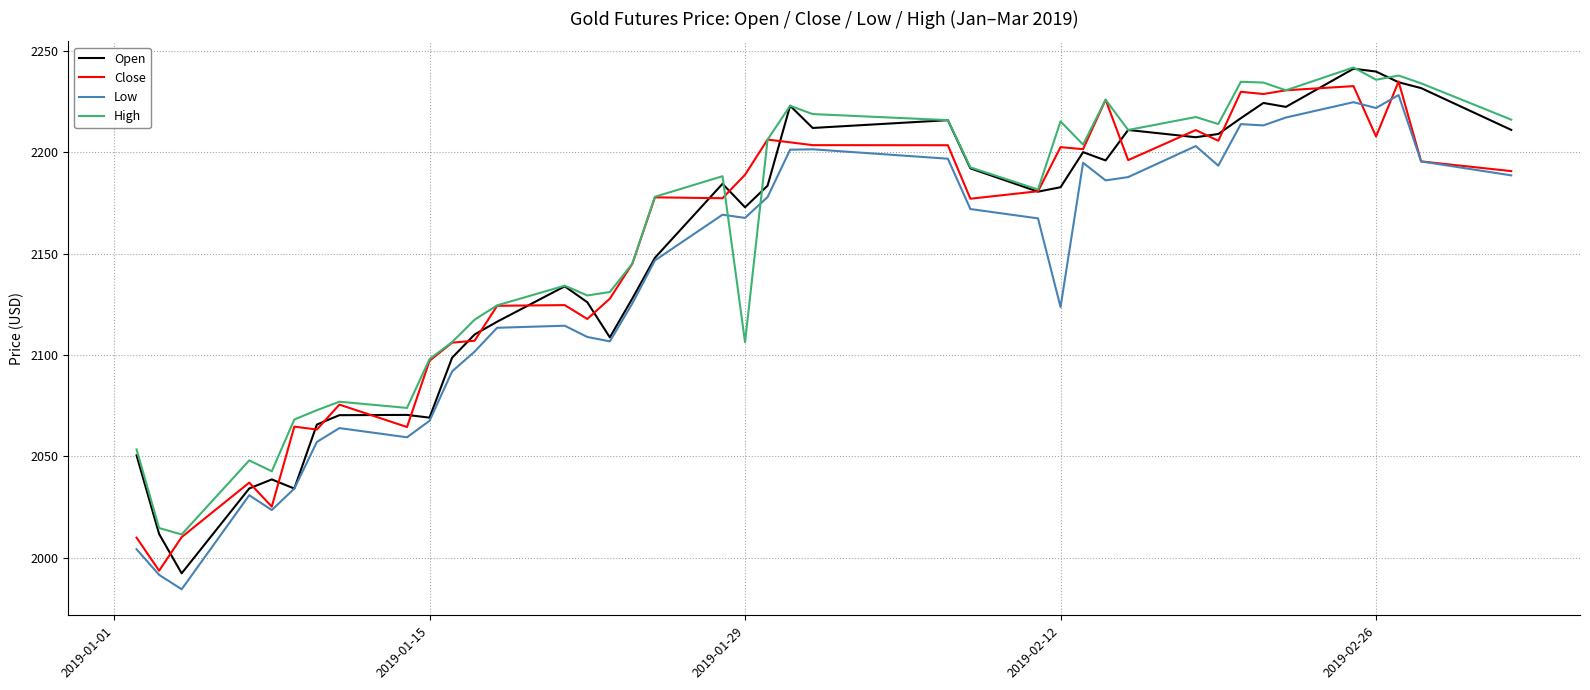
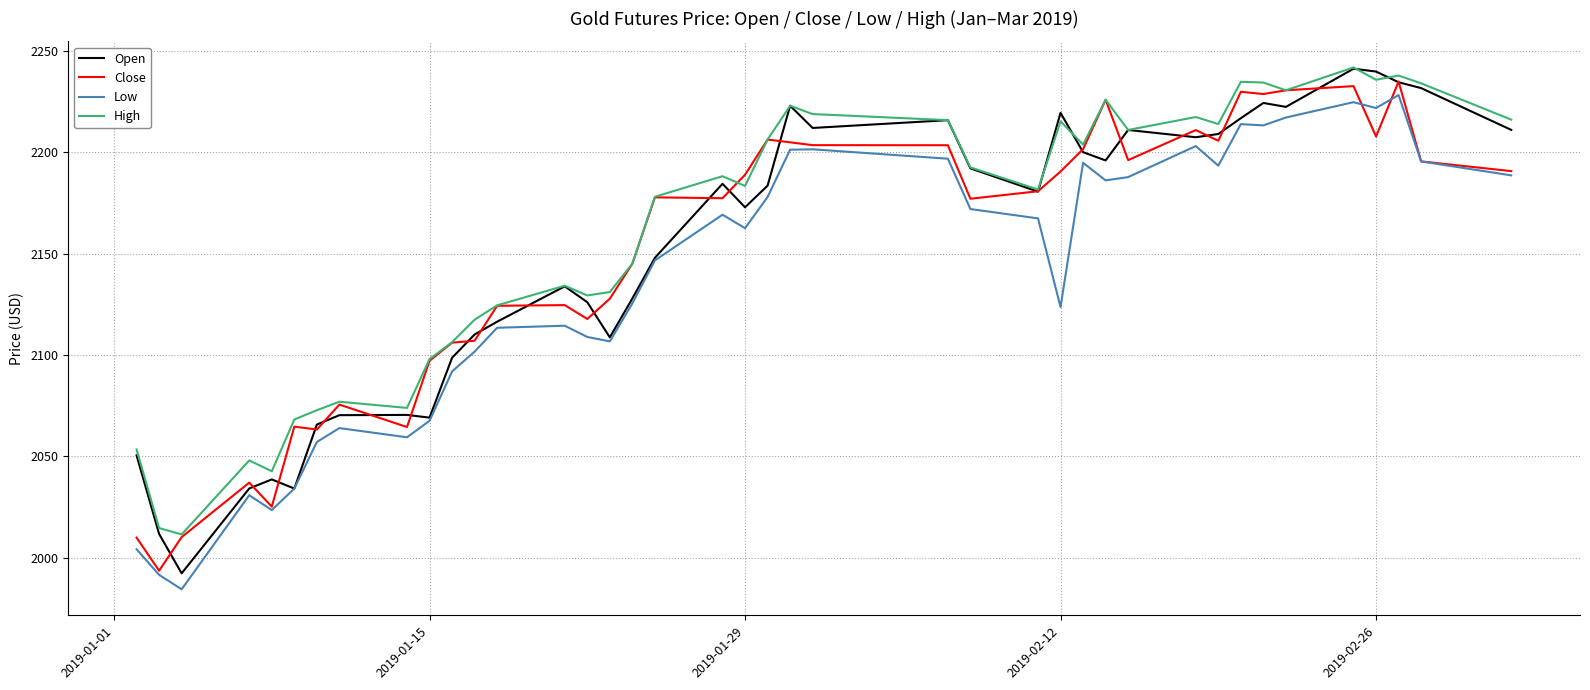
Low, 2019-01-29: 2168 -> 2163
High, 2019-01-29: 2106 -> 2183
Open, 2019-02-12: 2183 -> 2219
Close, 2019-02-12: 2202 -> 2190
